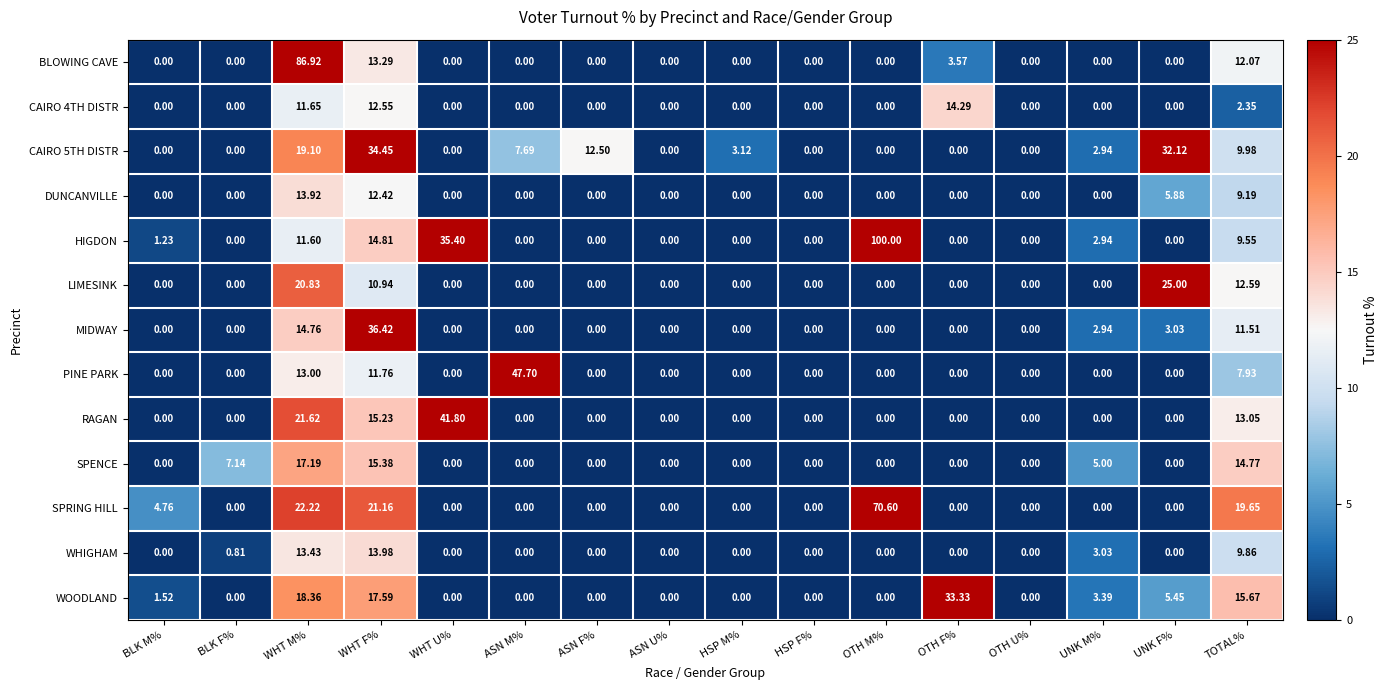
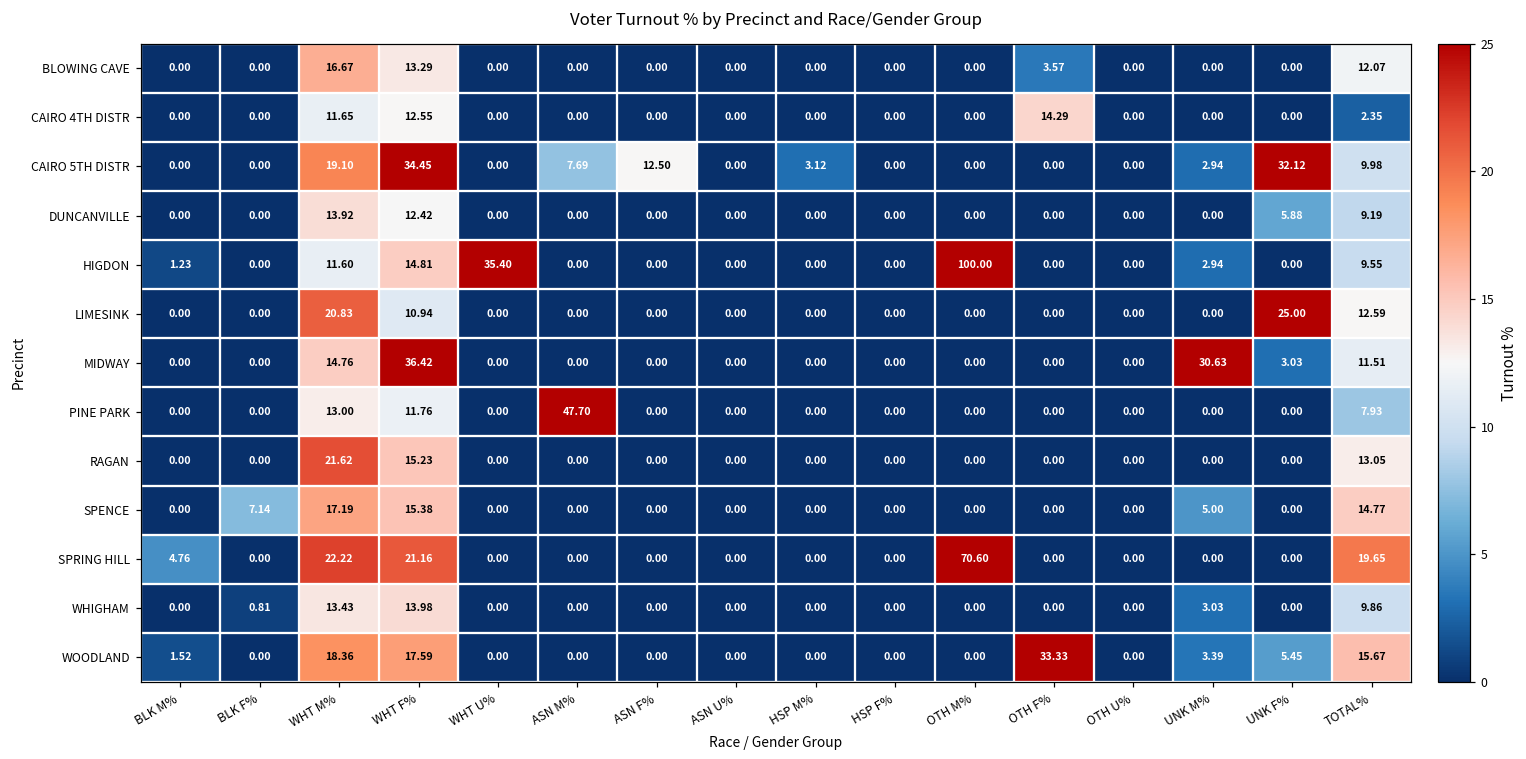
BLOWING CAVE, WHT M%: 86.92 -> 16.67
MIDWAY, UNK M%: 2.94 -> 30.63
RAGAN, WHT U%: 41.80 -> 0.00
